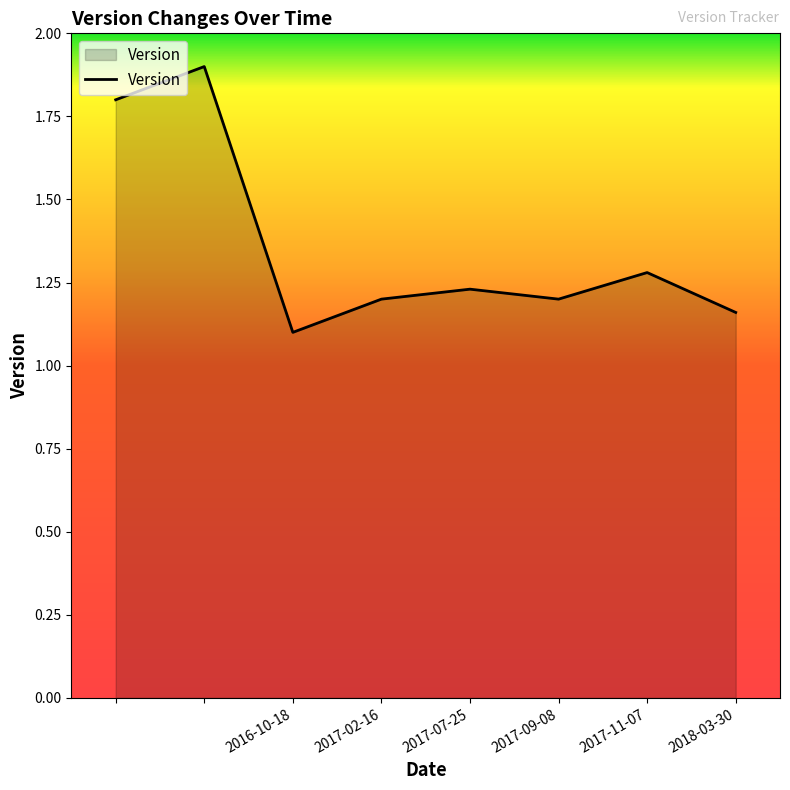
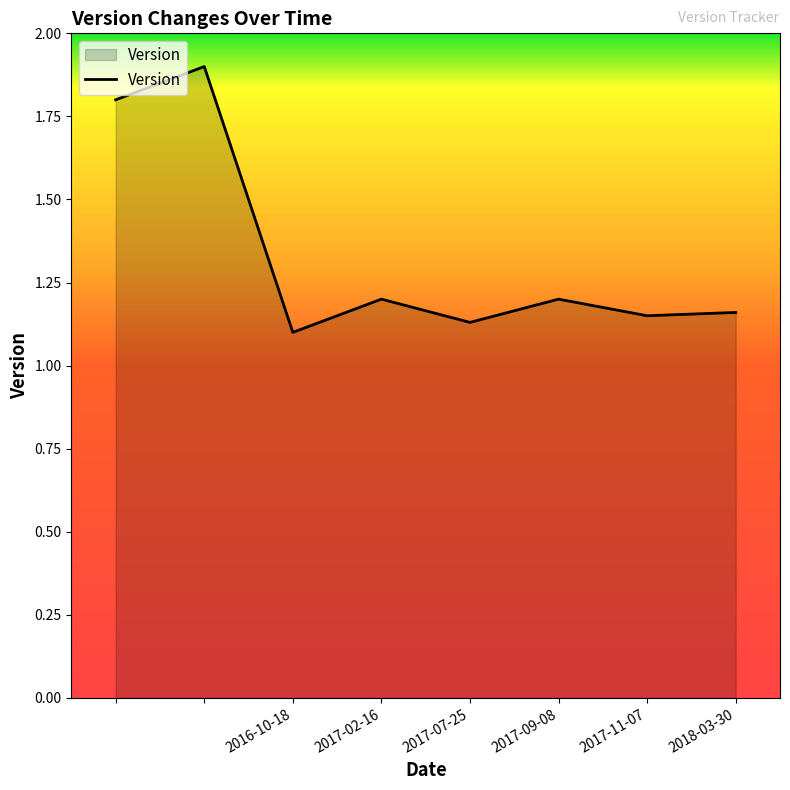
2017-07-25: 1.23 -> 1.13
2017-11-07: 1.28 -> 1.15
